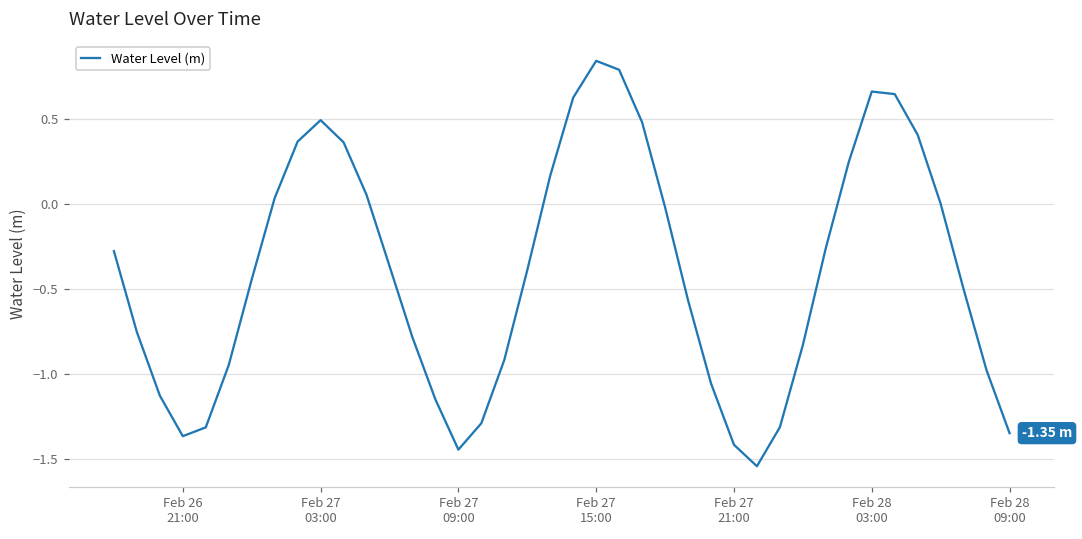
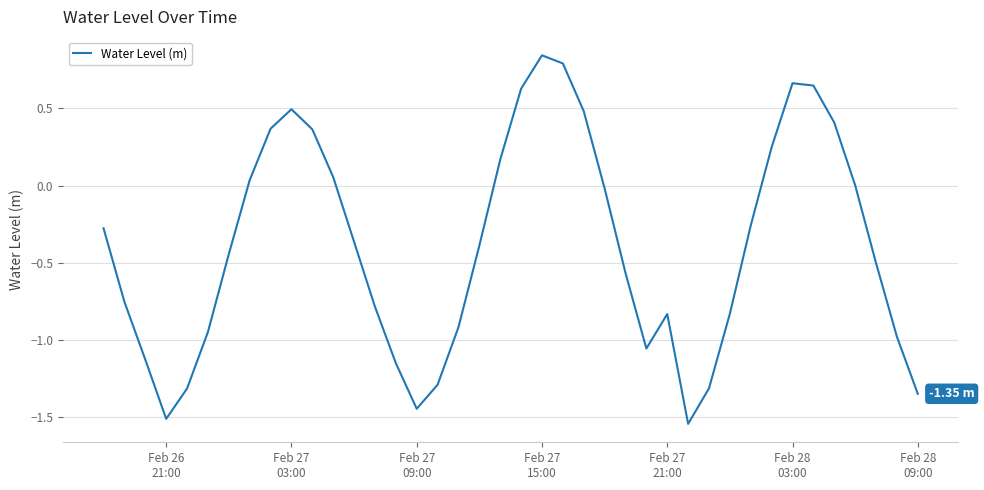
Feb 26 21:00: -1.36 -> -1.51
Feb 27 21:00: -1.42 -> -0.83
